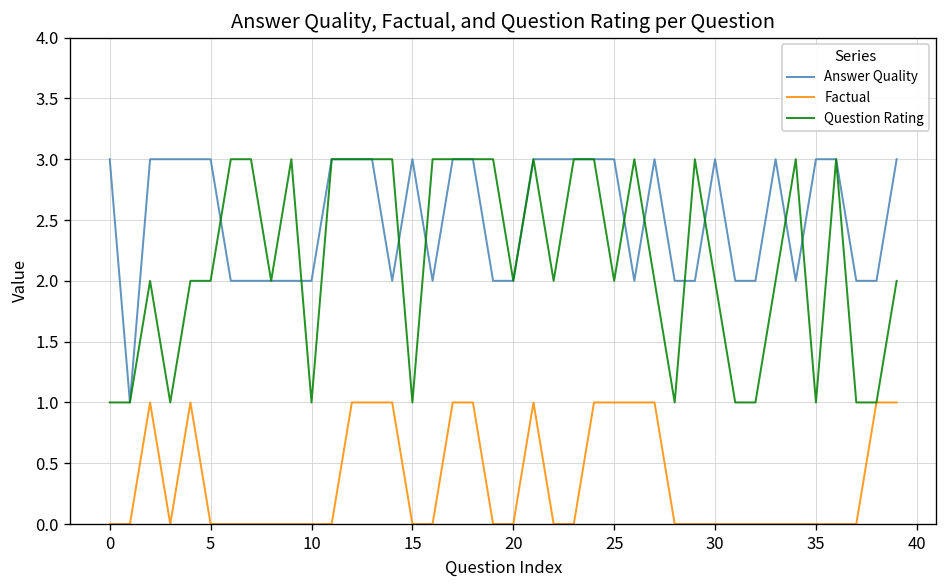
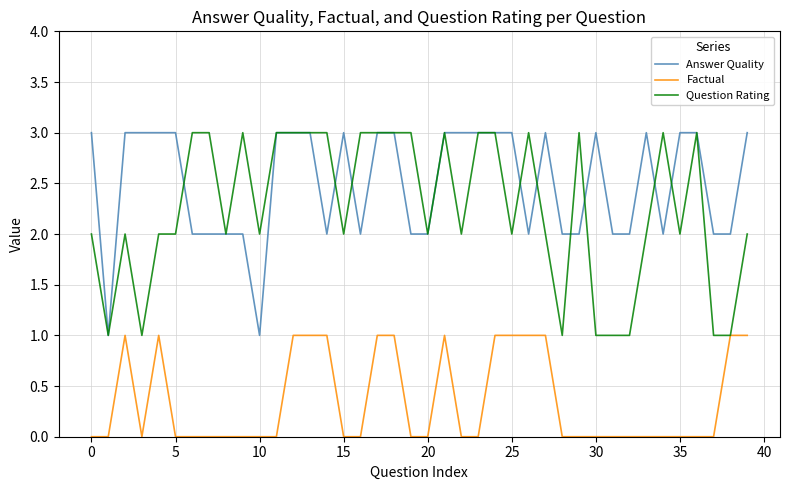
Question Rating, 0: 1 -> 2
Answer Quality, 10: 2 -> 1
Question Rating, 10: 1 -> 2
Question Rating, 15: 1 -> 2
Question Rating, 30: 2 -> 1
Question Rating, 35: 1 -> 2
